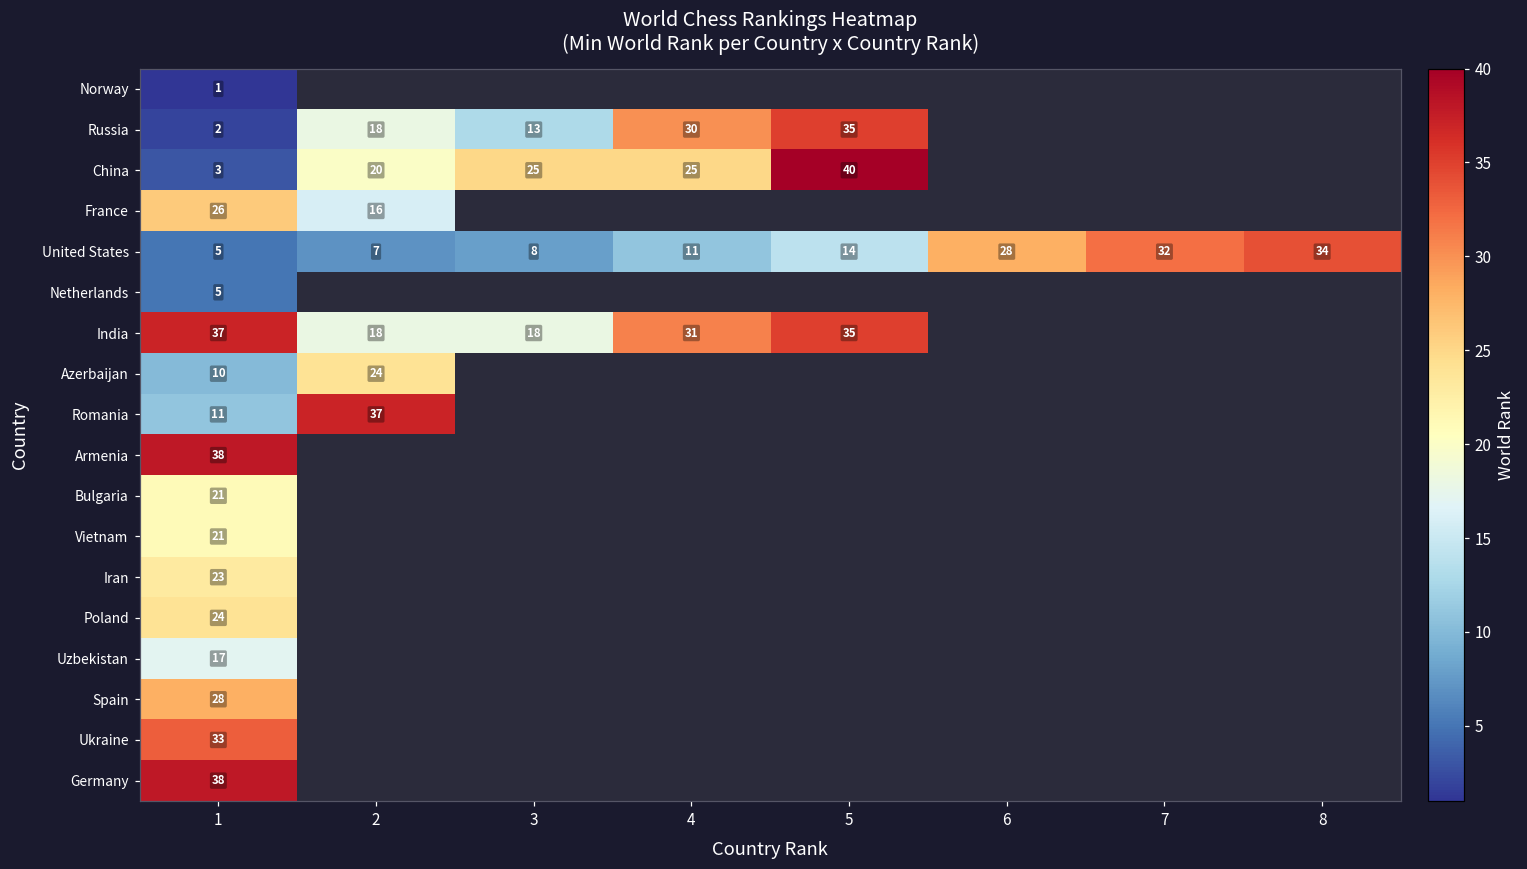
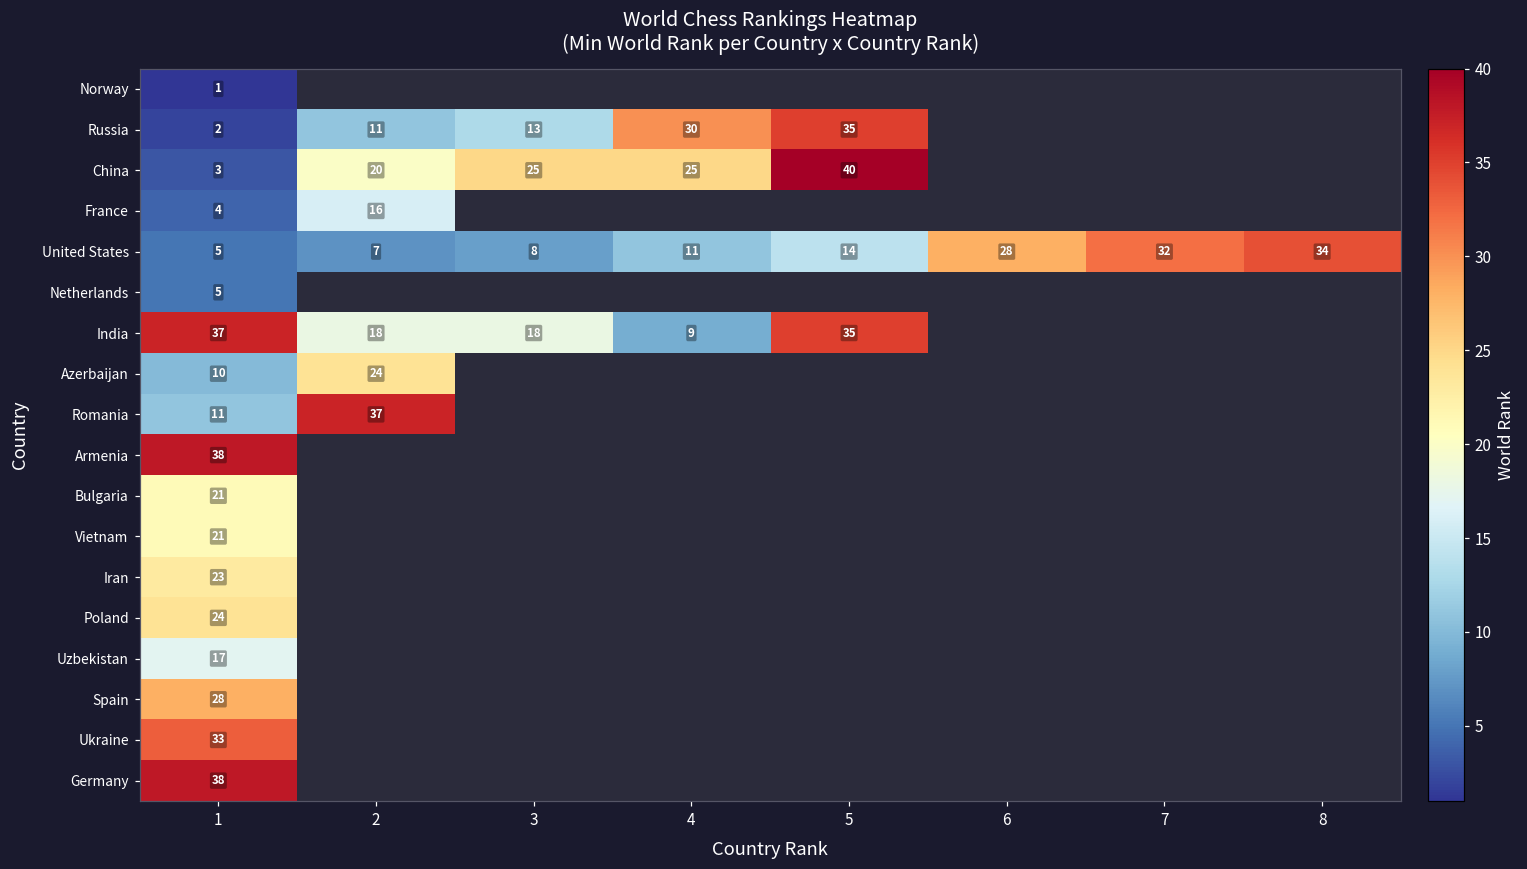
Russia, 2: 18 -> 11
France, 1: 26 -> 4
India, 4: 31 -> 9
